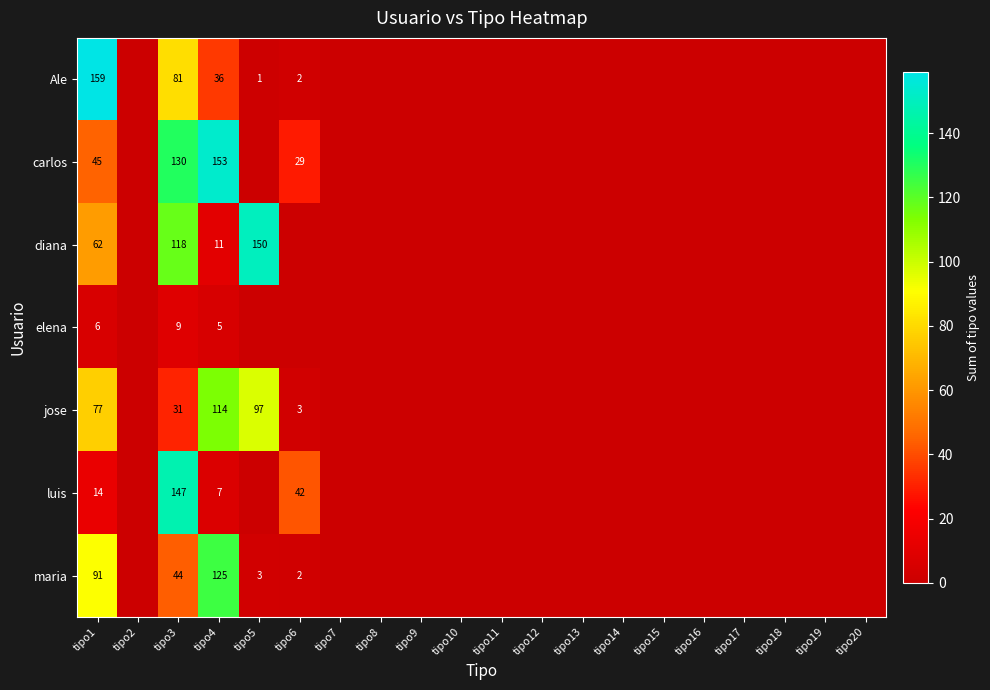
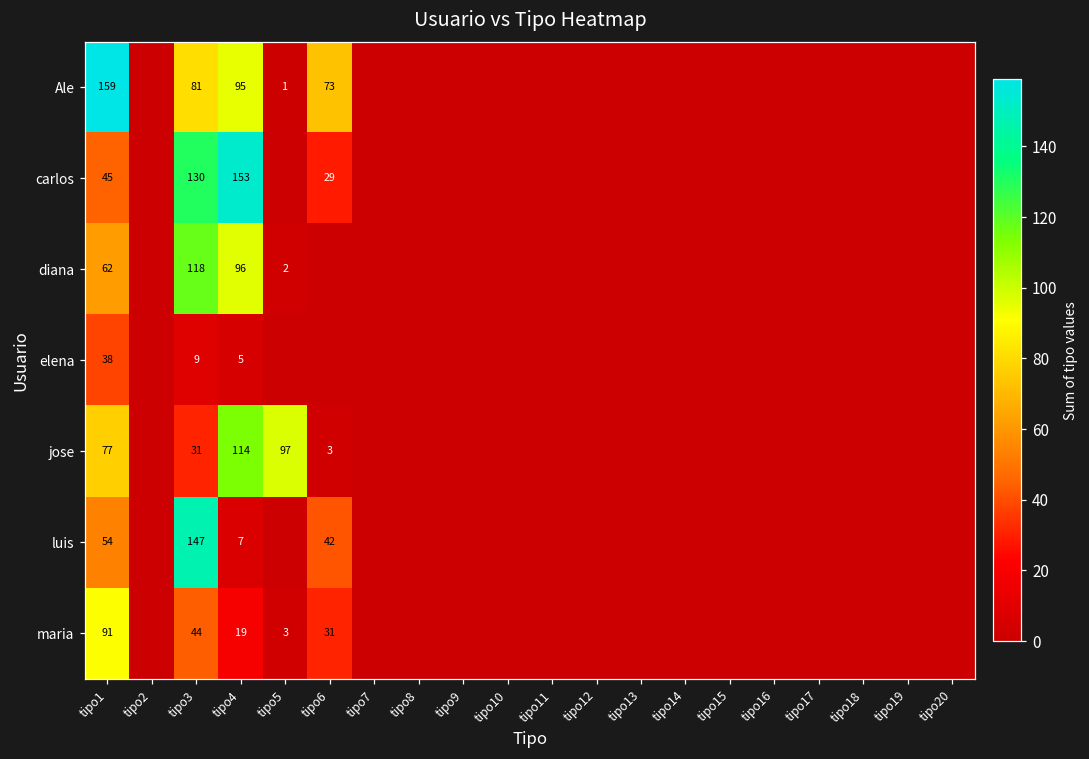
Ale, tipo4: 36 -> 95
Ale, tipo6: 2 -> 73
diana, tipo4: 11 -> 96
diana, tipo5: 150 -> 2
elena, tipo1: 6 -> 38
luis, tipo1: 14 -> 54
maria, tipo4: 125 -> 19
maria, tipo6: 2 -> 31
